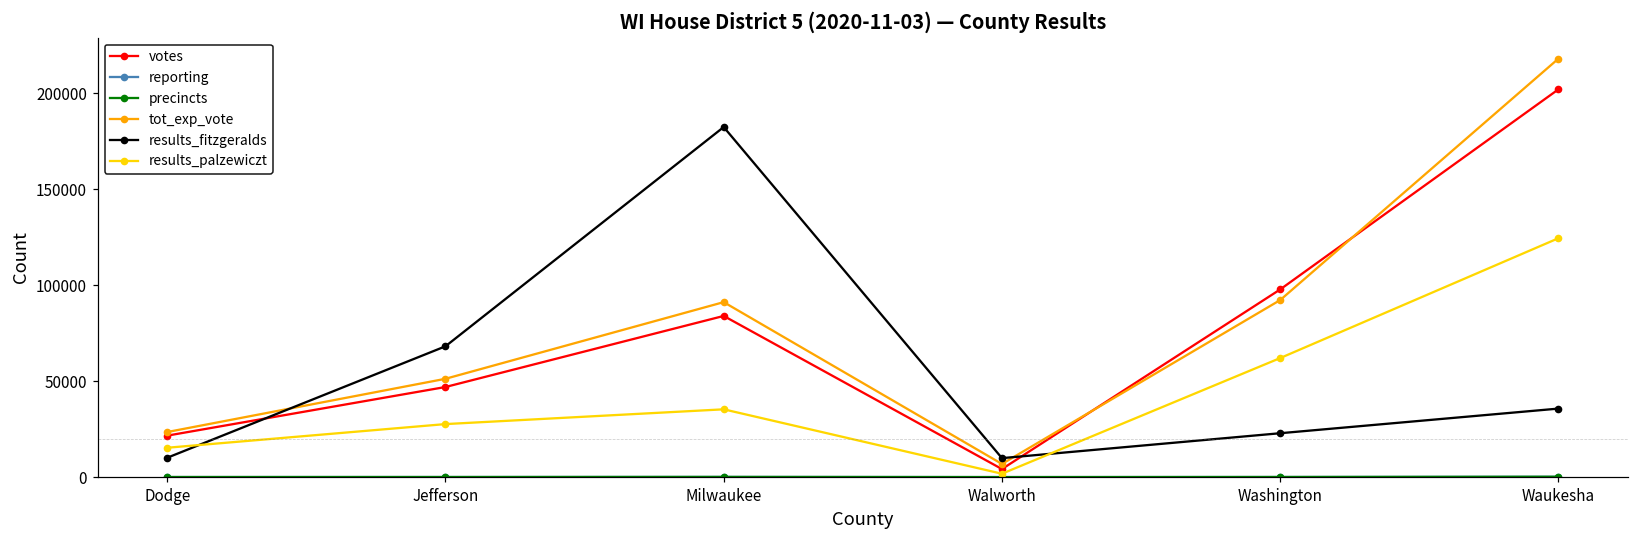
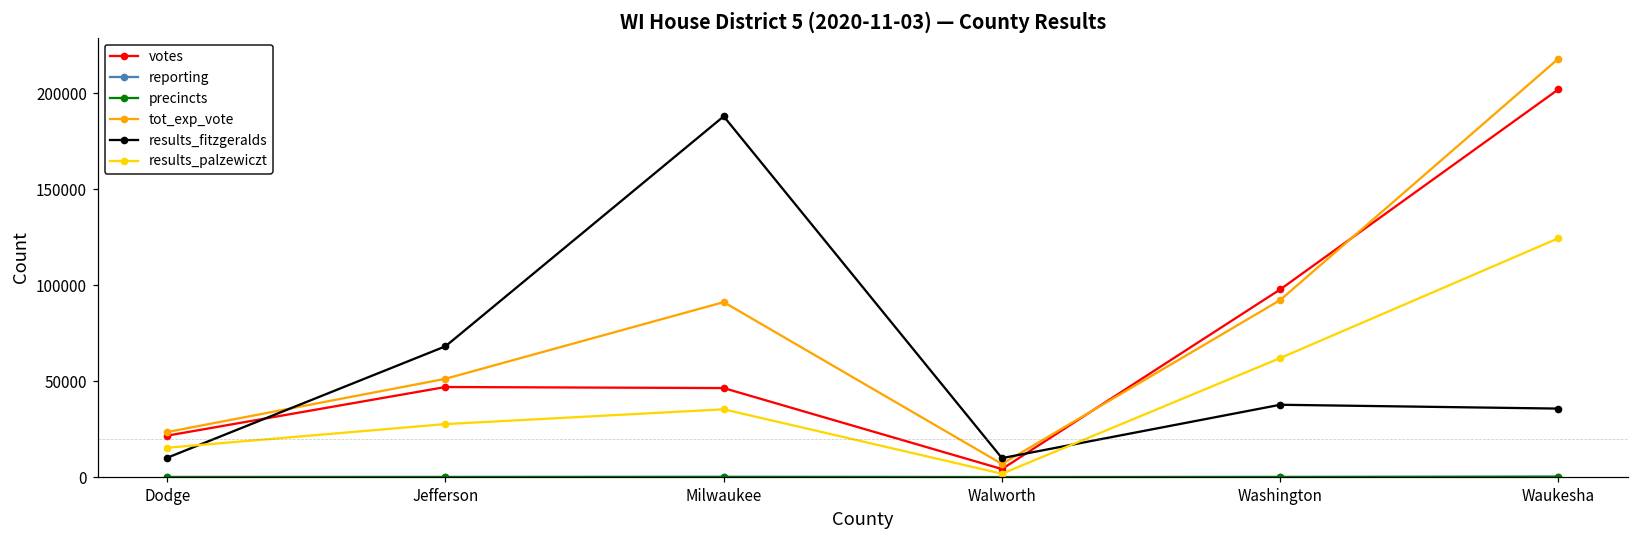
votes, Milwaukee: 84000 -> 46000
results_fitzgeralds, Milwaukee: 182000 -> 188000
results_fitzgeralds, Washington: 23000 -> 38000
